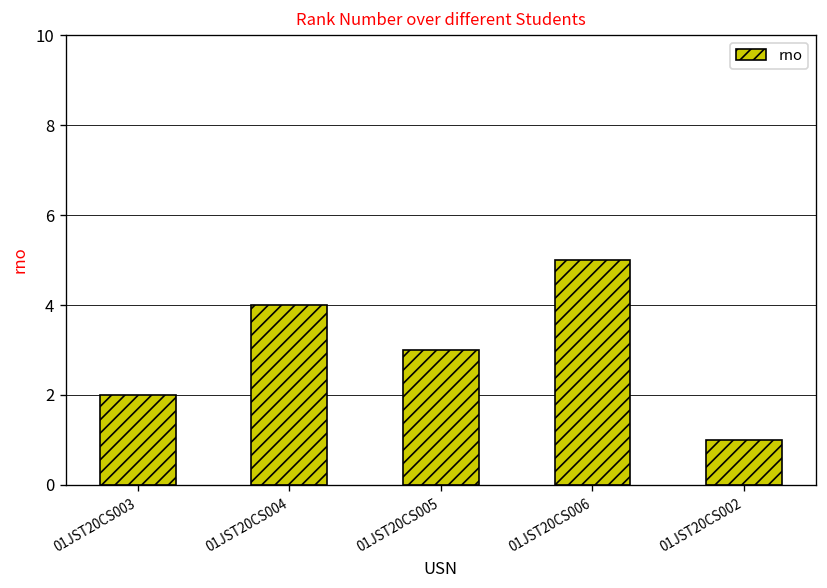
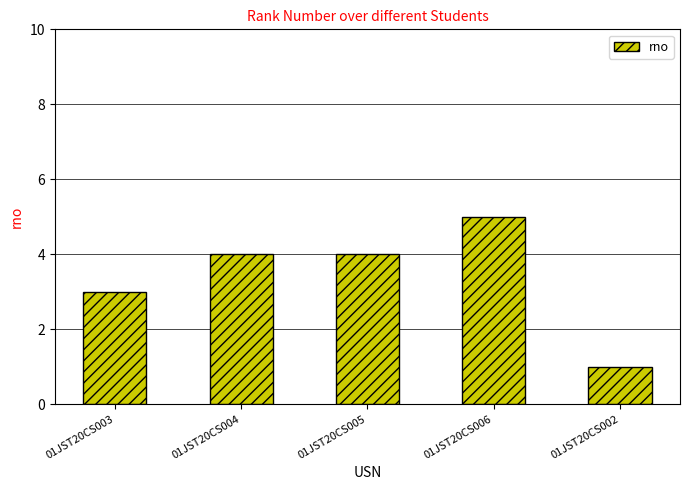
01JST20CS003: 2 -> 3
01JST20CS005: 3 -> 4
